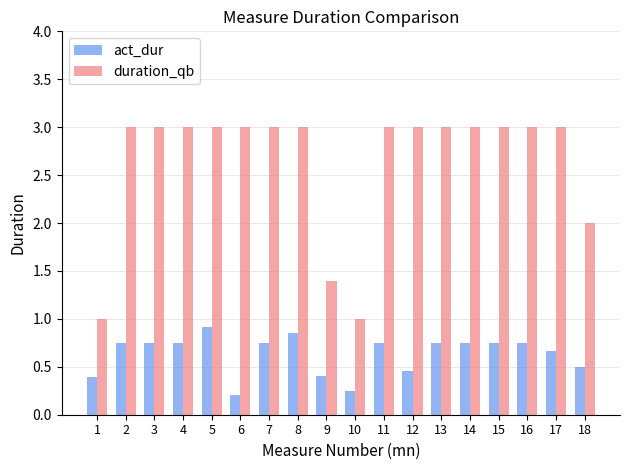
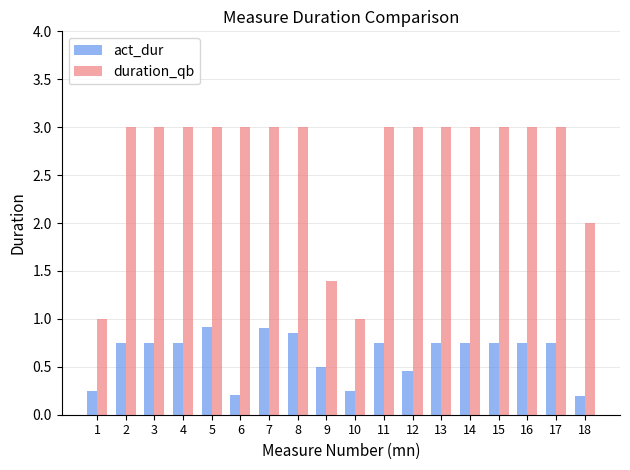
act_dur, 1: 0.4 -> 0.3
act_dur, 7: 0.8 -> 0.9
act_dur, 9: 0.4 -> 0.5
act_dur, 17: 0.7 -> 0.8
act_dur, 18: 0.5 -> 0.2
